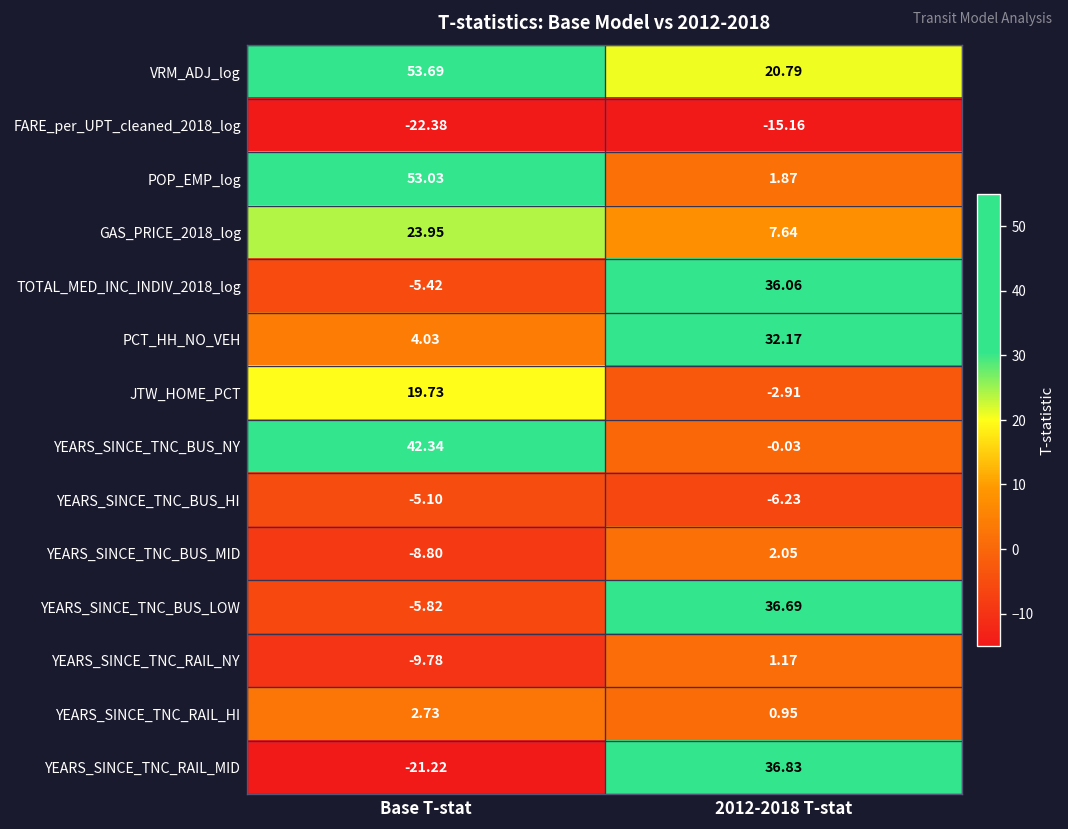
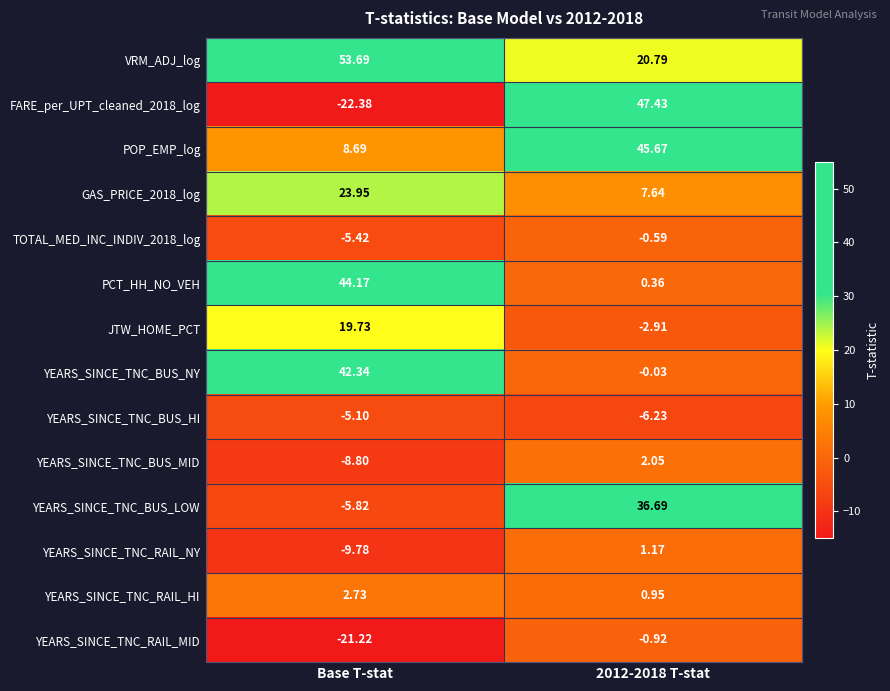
FARE_per_UPT_cleaned_2018_log, 2012-2018 T-stat: -15.16 -> 47.43
POP_EMP_log, Base T-stat: 53.03 -> 8.69
POP_EMP_log, 2012-2018 T-stat: 1.87 -> 45.67
TOTAL_MED_INC_INDIV_2018_log, 2012-2018 T-stat: 36.06 -> -0.59
PCT_HH_NO_VEH, Base T-stat: 4.03 -> 44.17
PCT_HH_NO_VEH, 2012-2018 T-stat: 32.17 -> 0.36
YEARS_SINCE_TNC_RAIL_MID, 2012-2018 T-stat: 36.83 -> -0.92
